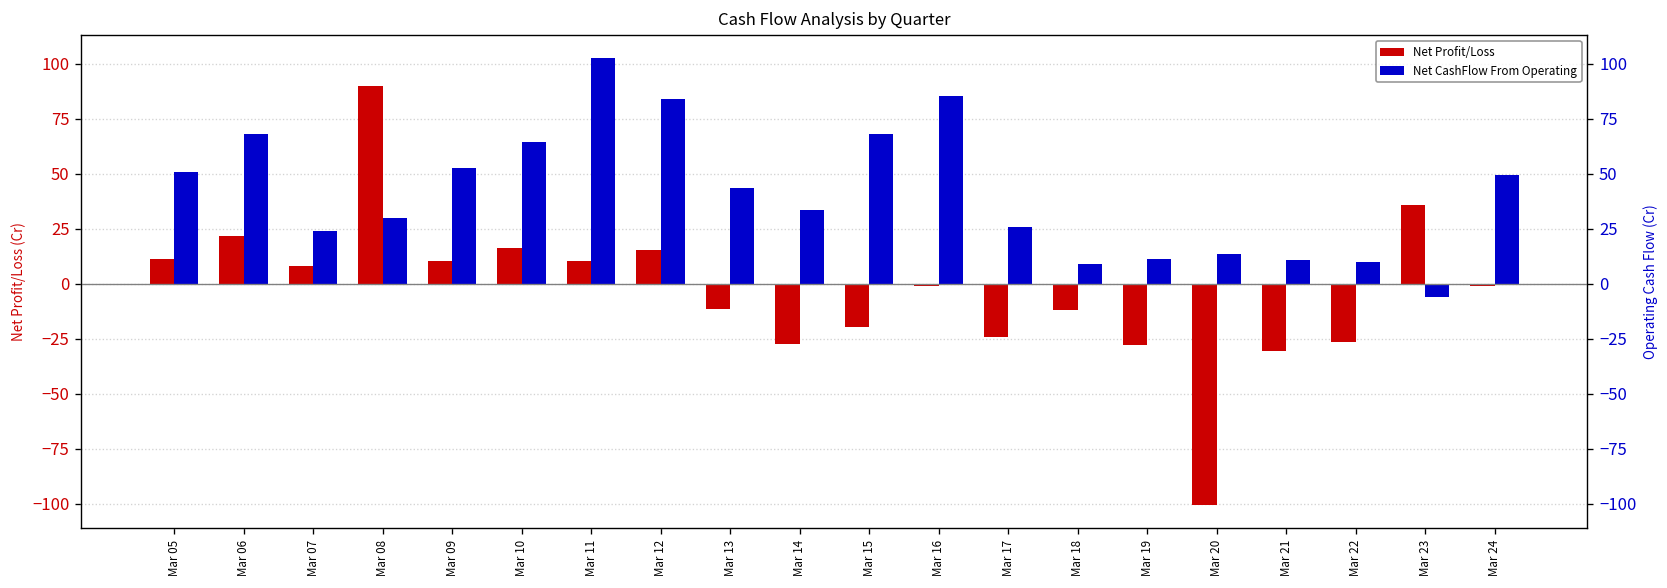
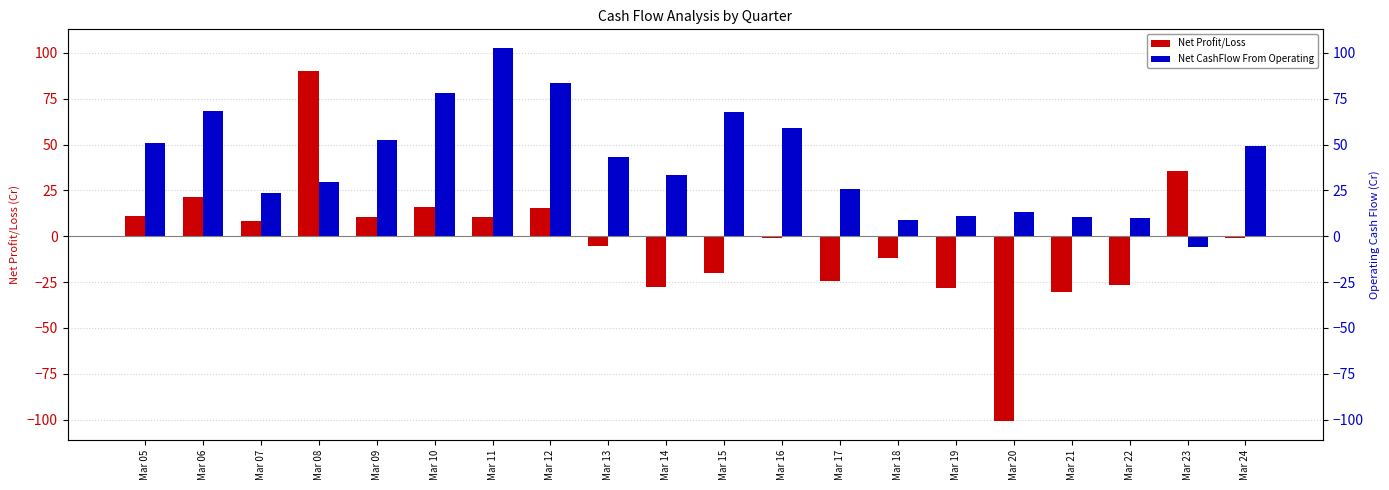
Net CashFlow From Operating, Mar 10: 64 -> 78
Net Profit/Loss, Mar 13: -12 -> -5
Net CashFlow From Operating, Mar 16: 85 -> 59
